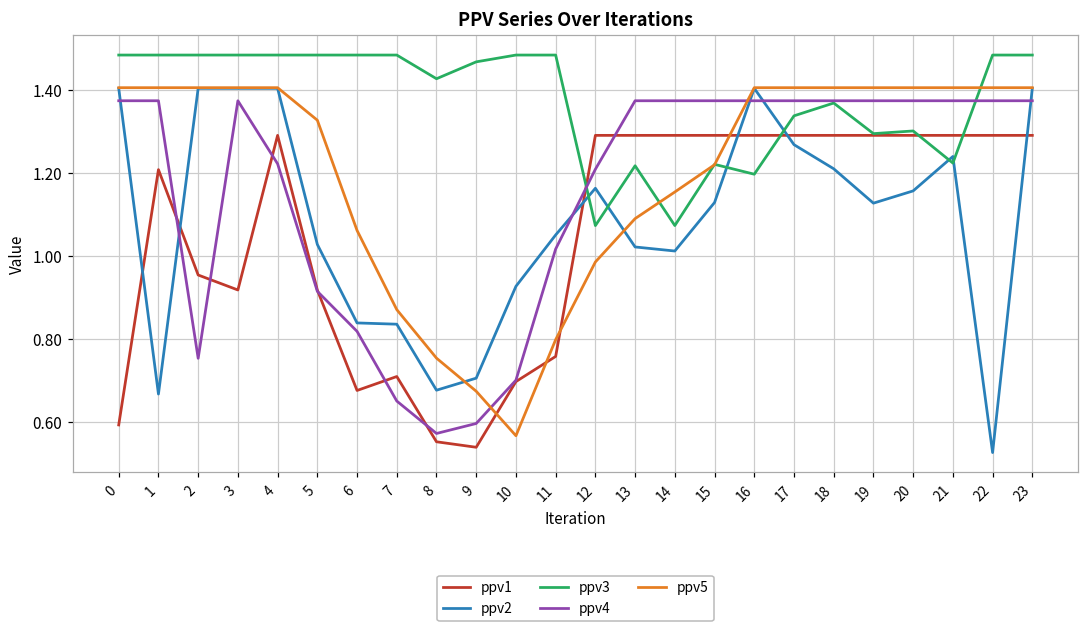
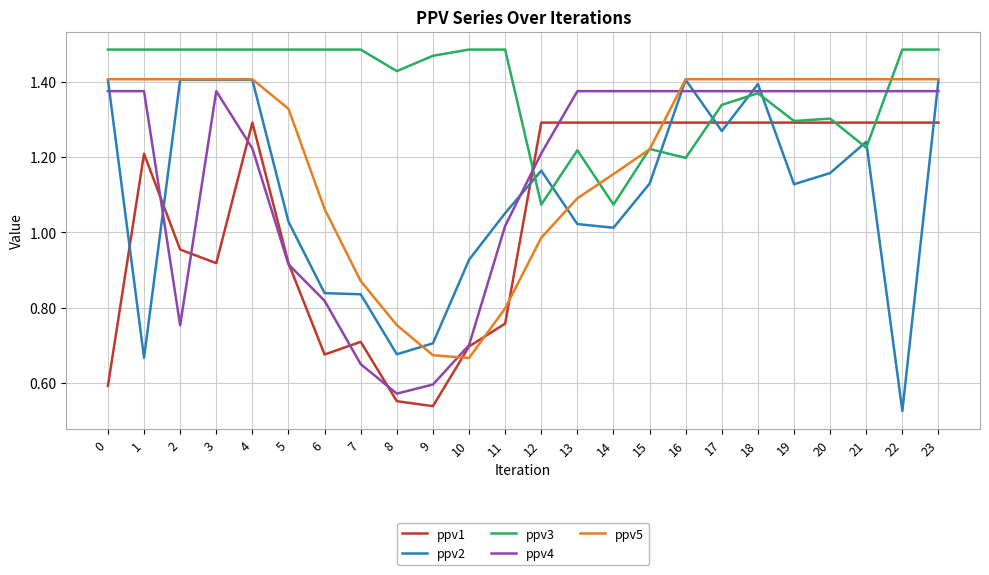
ppv5, 10: 0.57 -> 0.67
ppv2, 18: 1.21 -> 1.39
